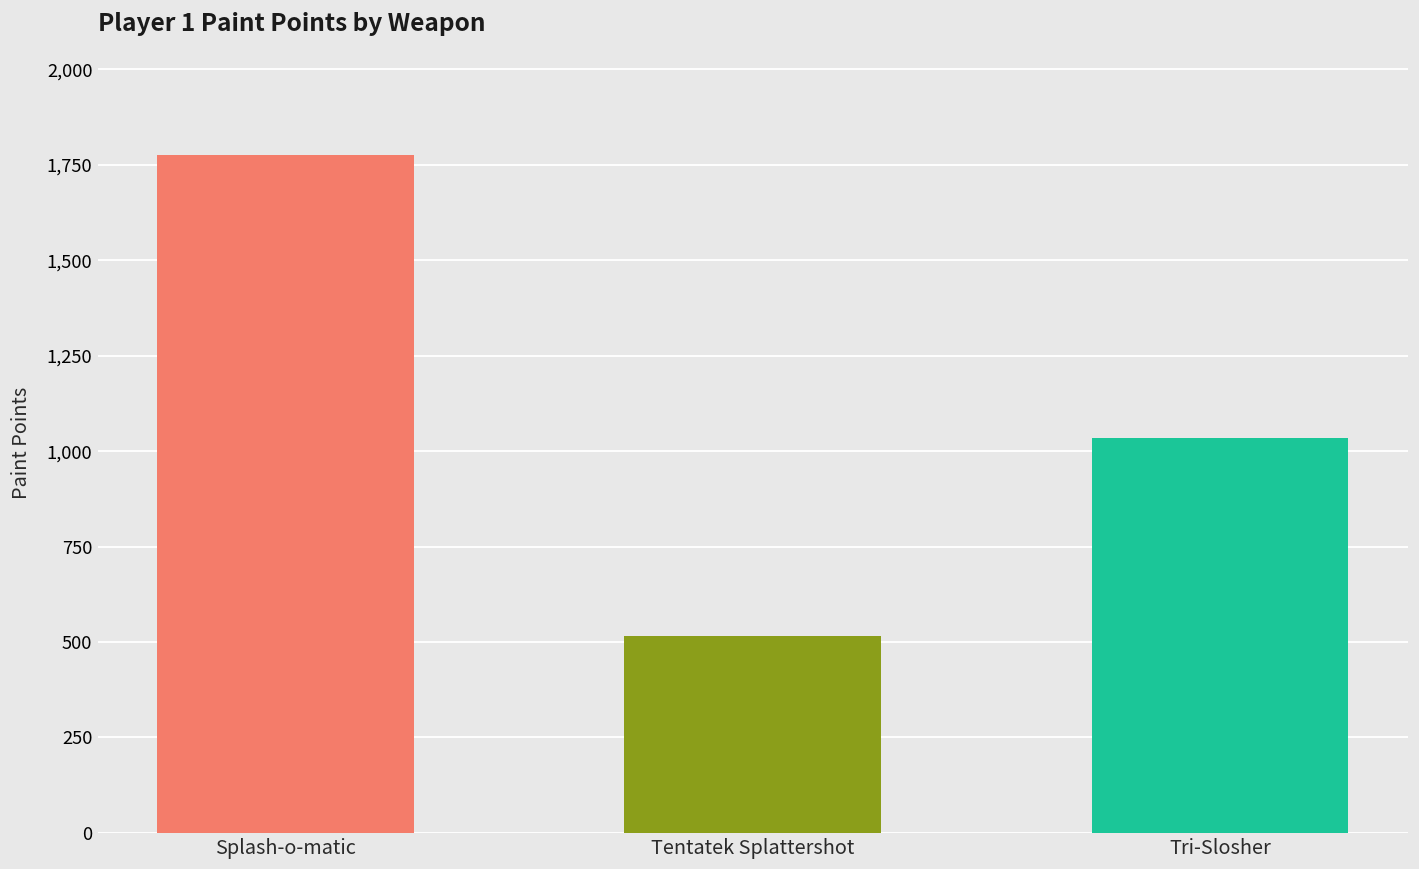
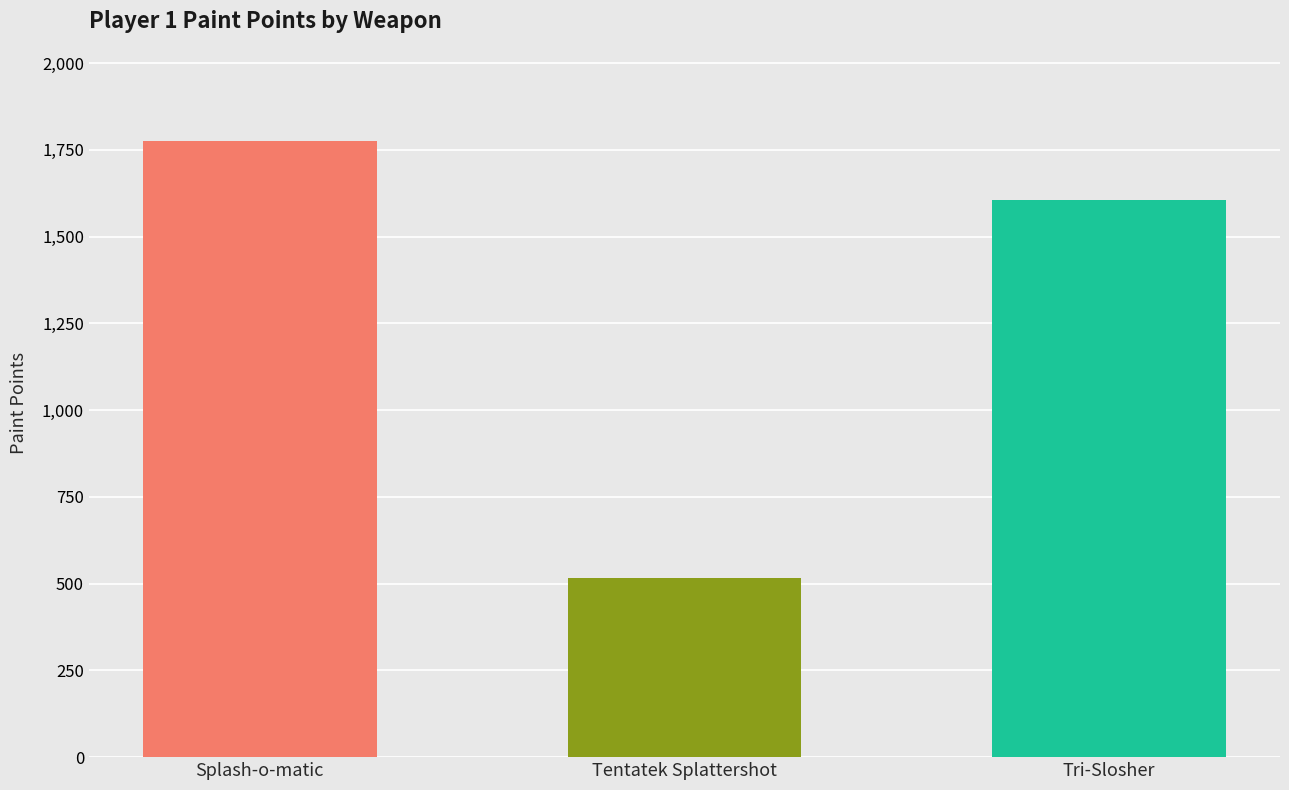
Tri-Slosher: 1,030 -> 1,610
